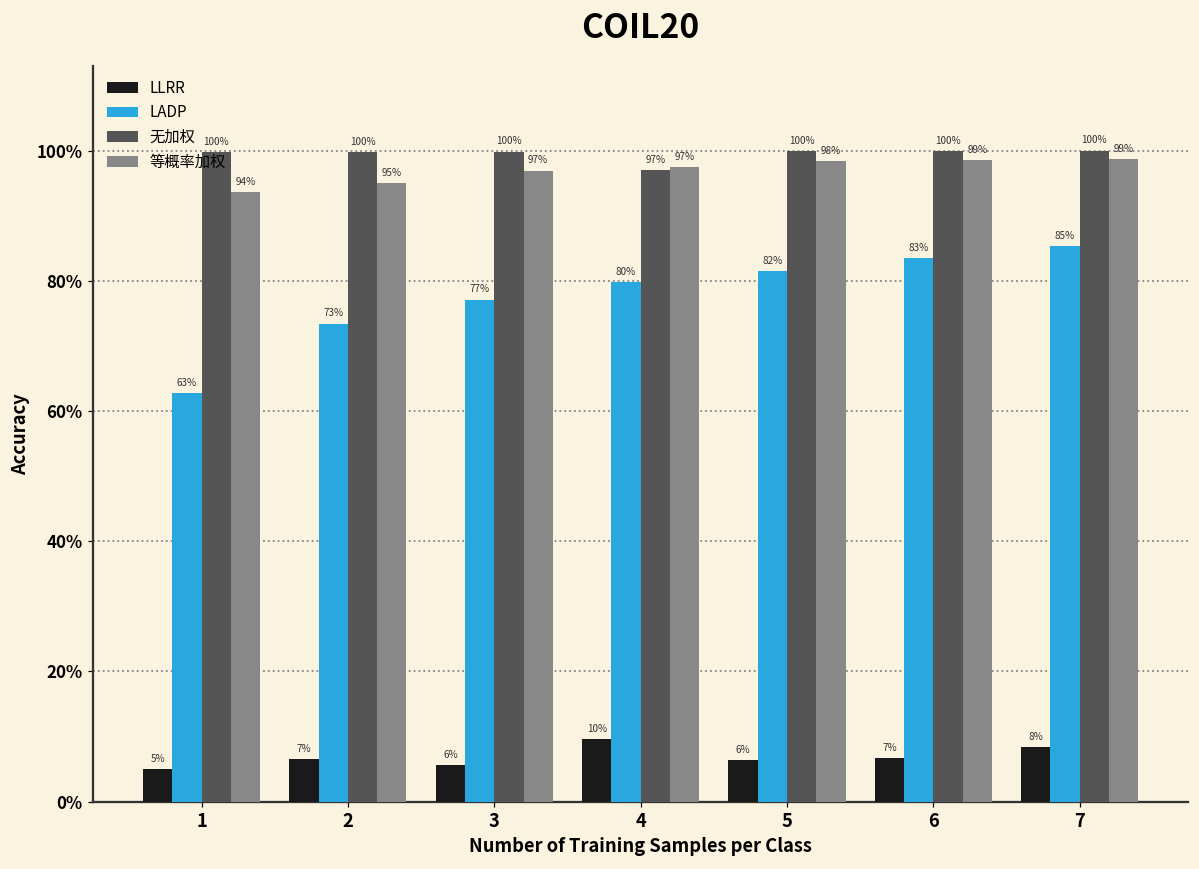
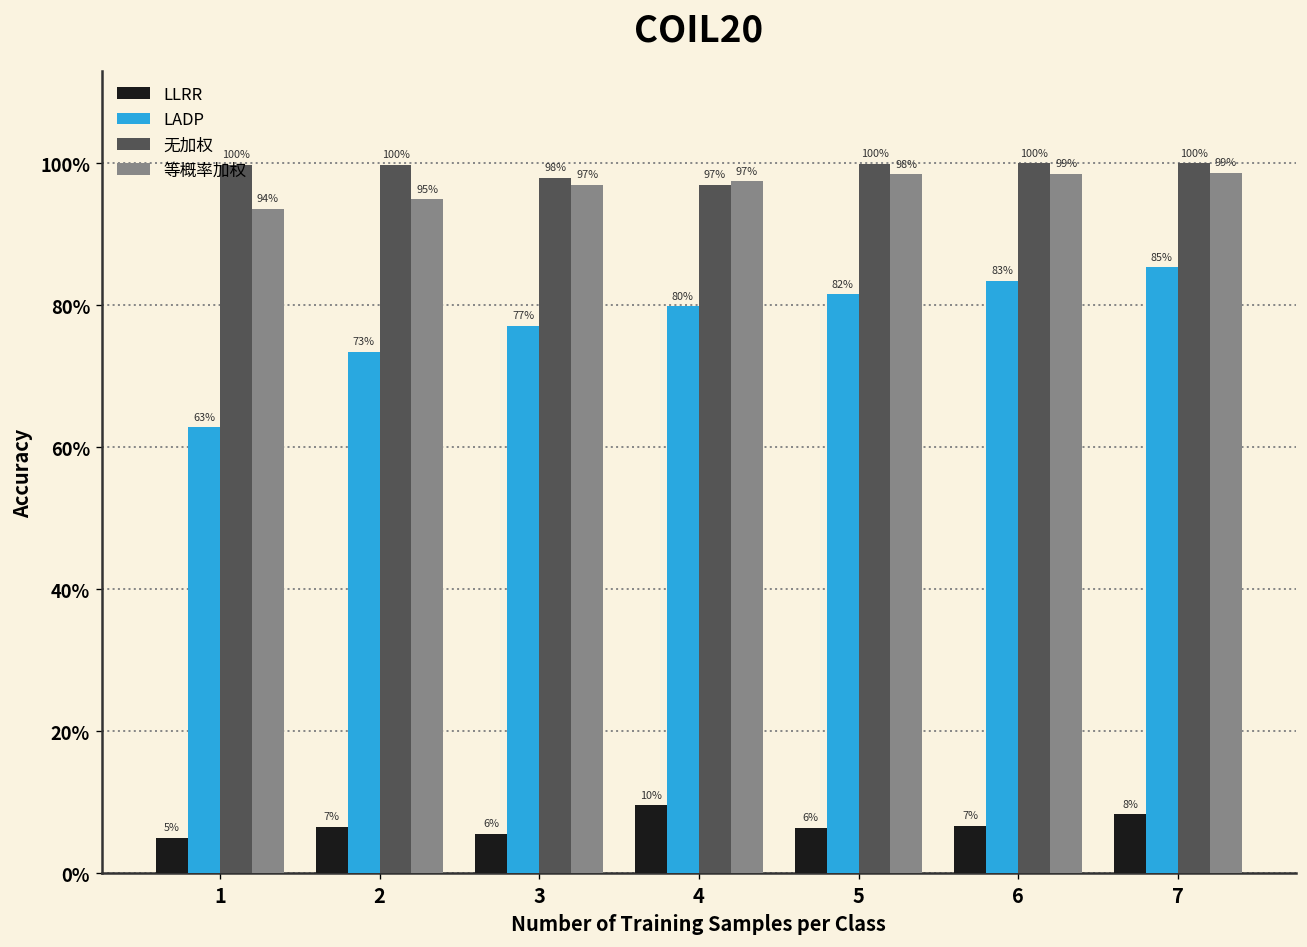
无加权, 3: 100% -> 98%
